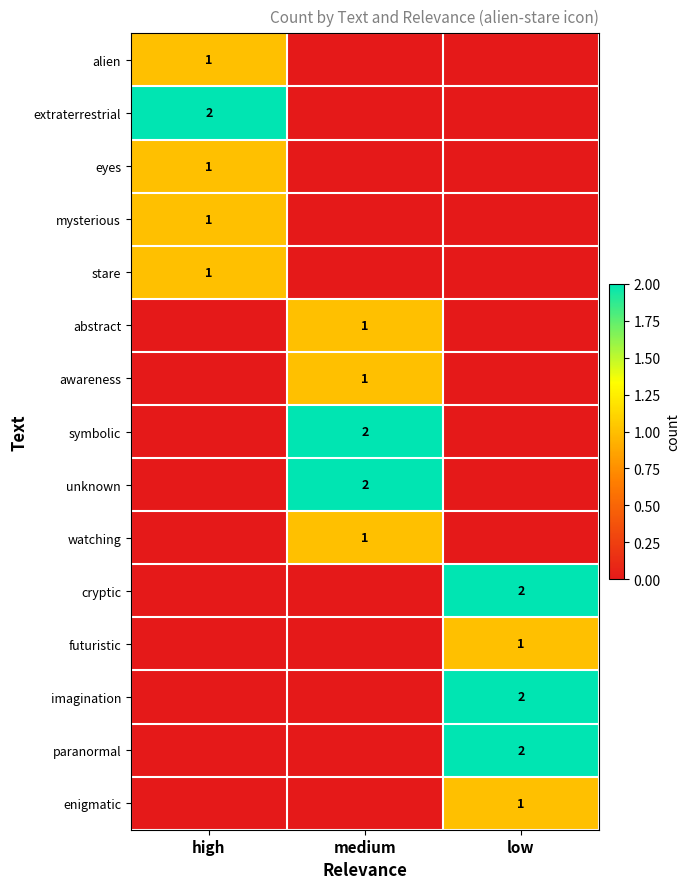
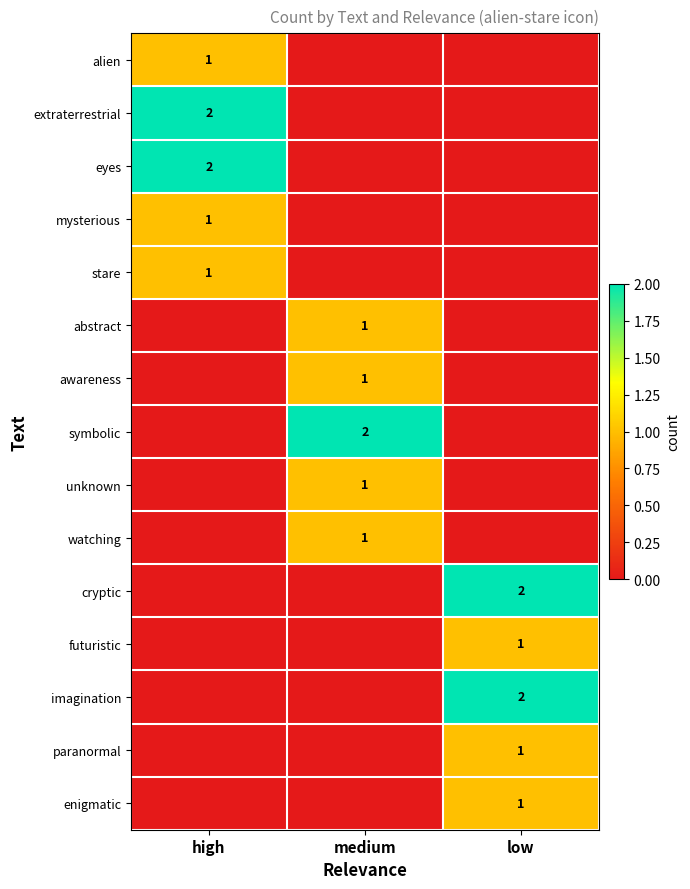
eyes, high: 1 -> 2
unknown, medium: 2 -> 1
paranormal, low: 2 -> 1
